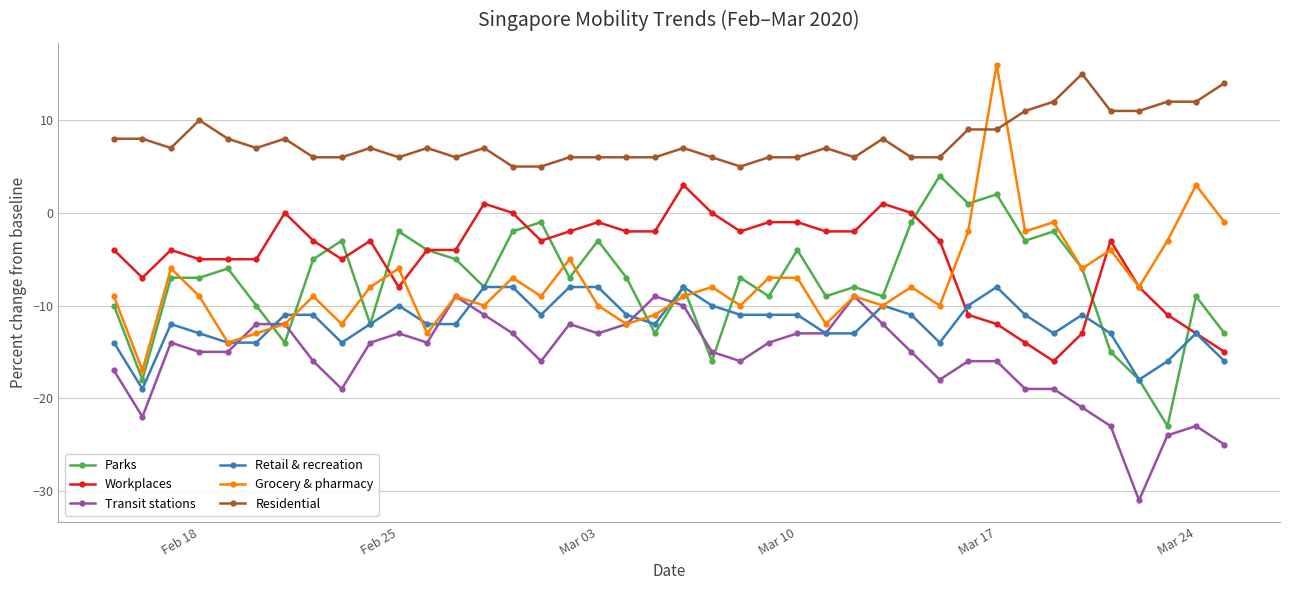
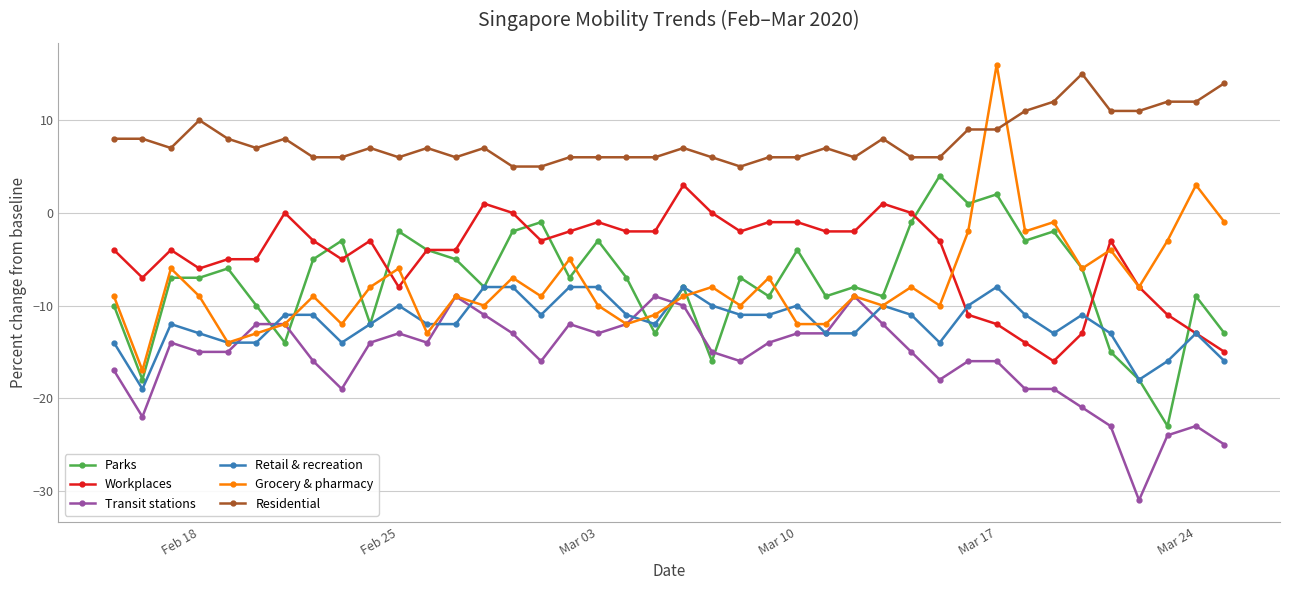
Workplaces, Feb 18: -5 -> -6
Retail & recreation, Mar 10: -11 -> -10
Grocery & pharmacy, Mar 10: -7 -> -12
